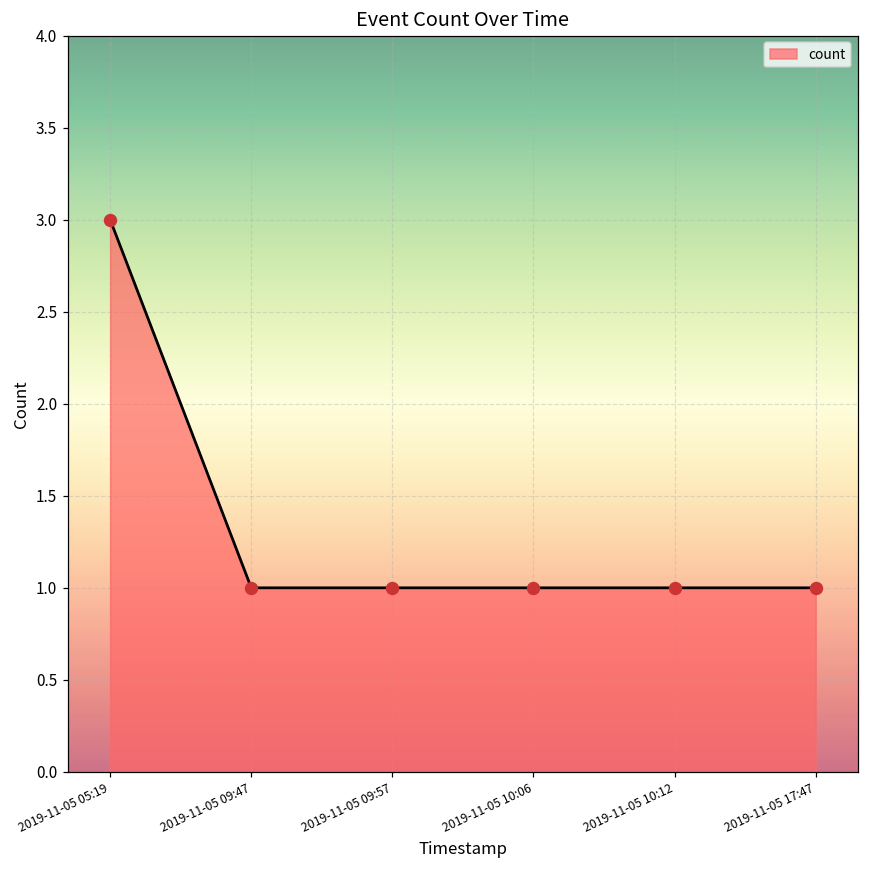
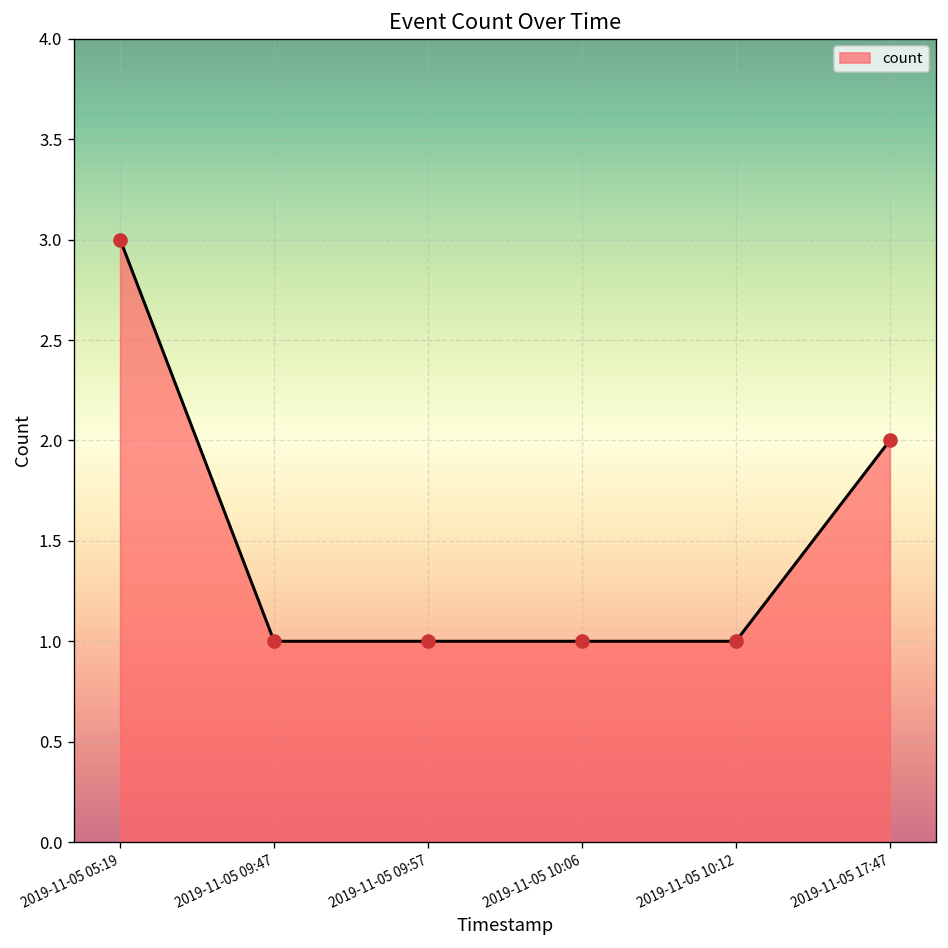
2019-11-05 17:47: 1 -> 2
